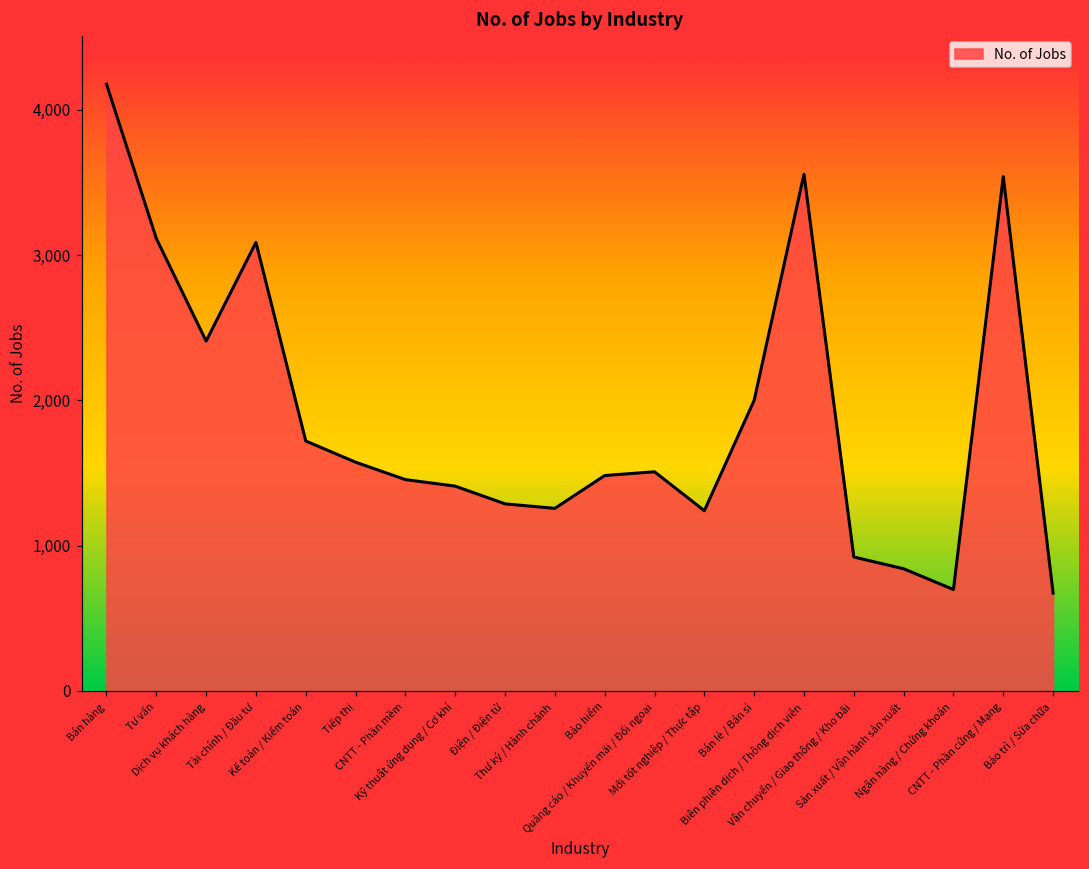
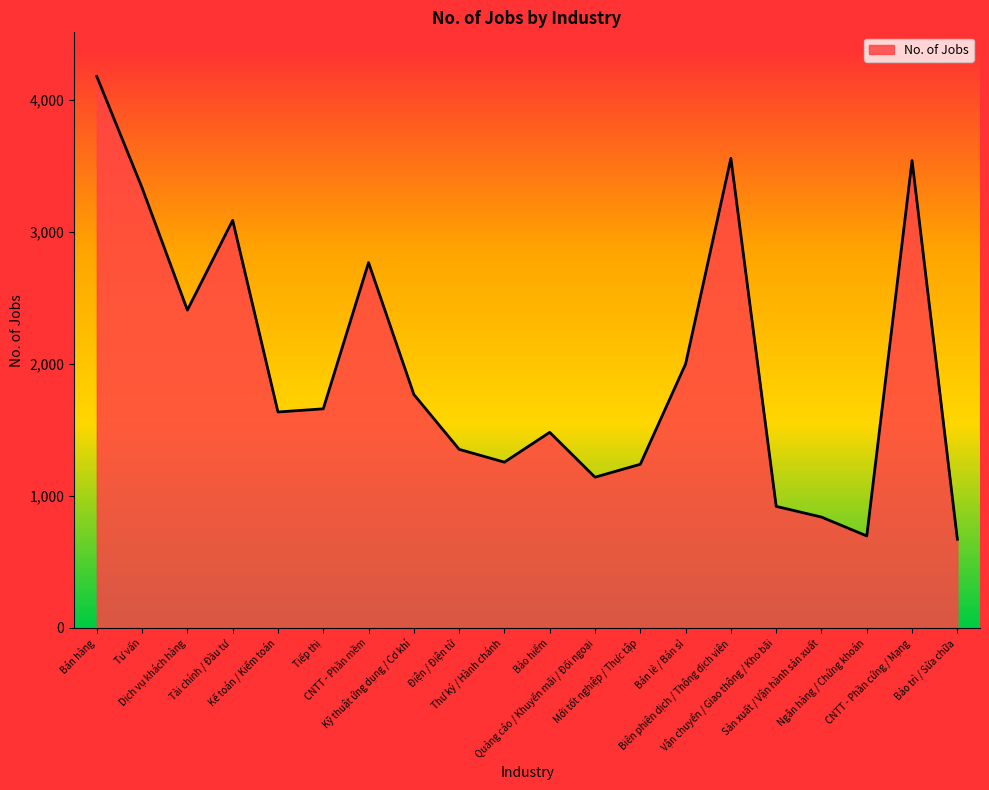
Tư vấn: 3,120 -> 3,330
Kế toán / Kiểm toán: 1,720 -> 1,640
Tiếp thị: 1,570 -> 1,660
CNTT - Phần mềm: 1,450 -> 2,770
Kỹ thuật ứng dụng / Cơ khí: 1,410 -> 1,770
Điện / Điện tử: 1,290 -> 1,350
Quảng cáo / Khuyến mãi / Đối ngoại: 1,510 -> 1,140
